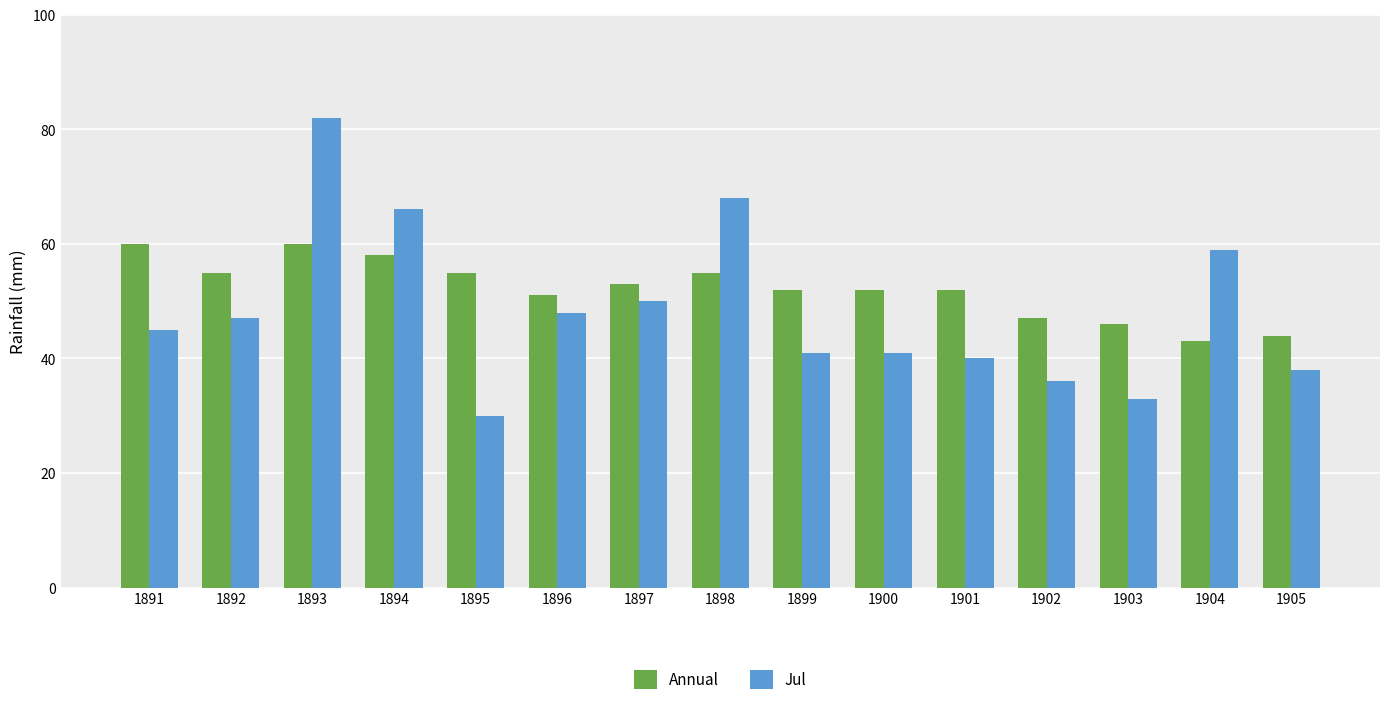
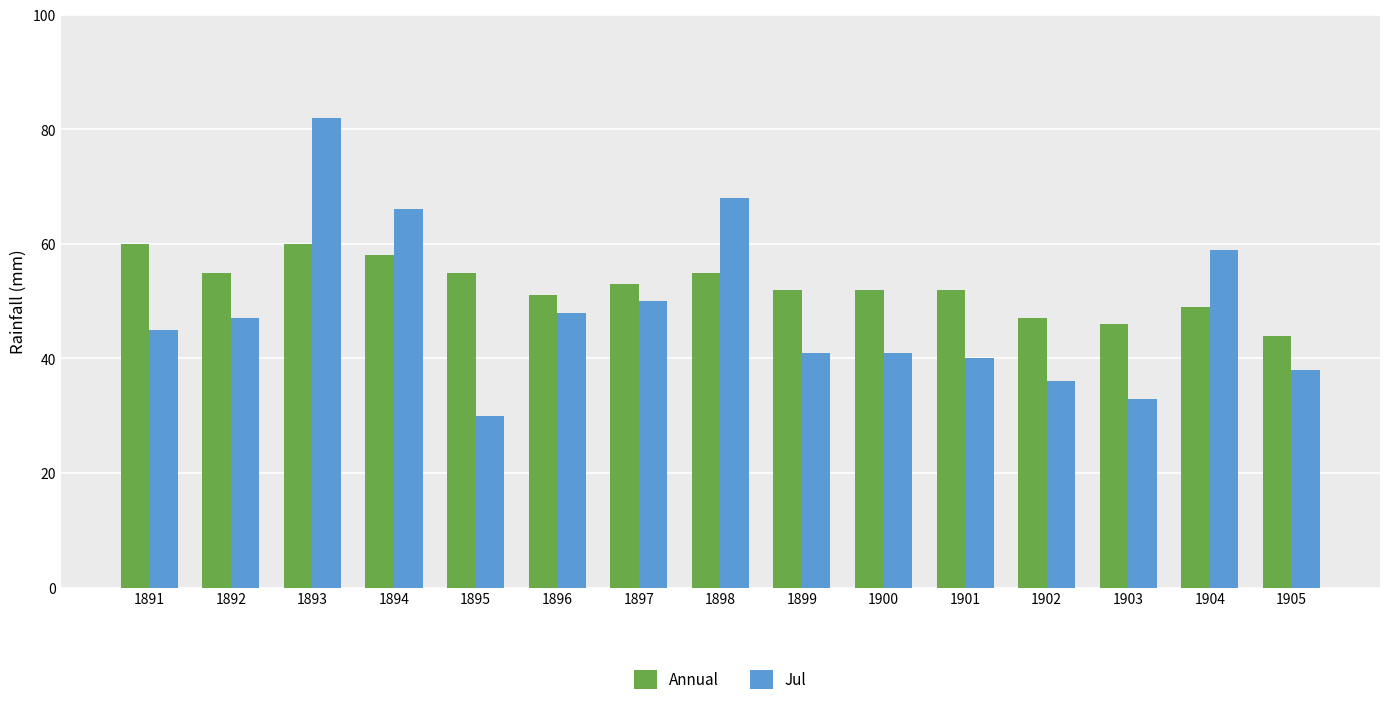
Annual, 1904: 43 -> 49
